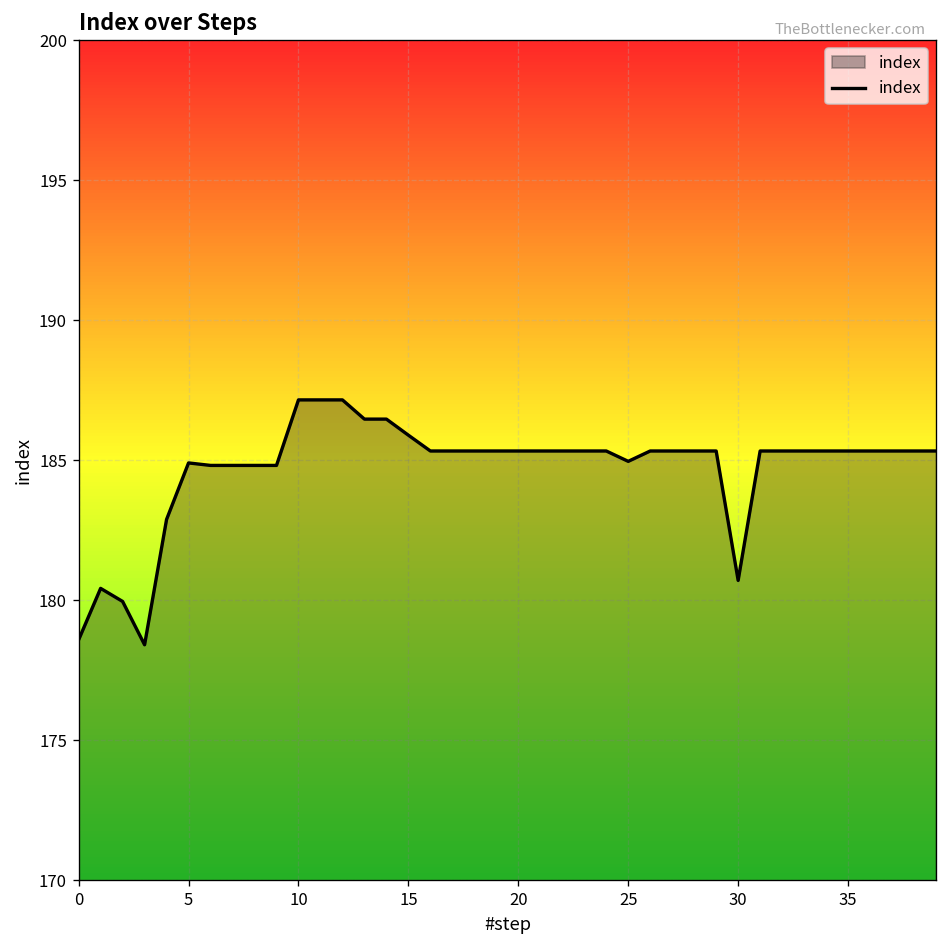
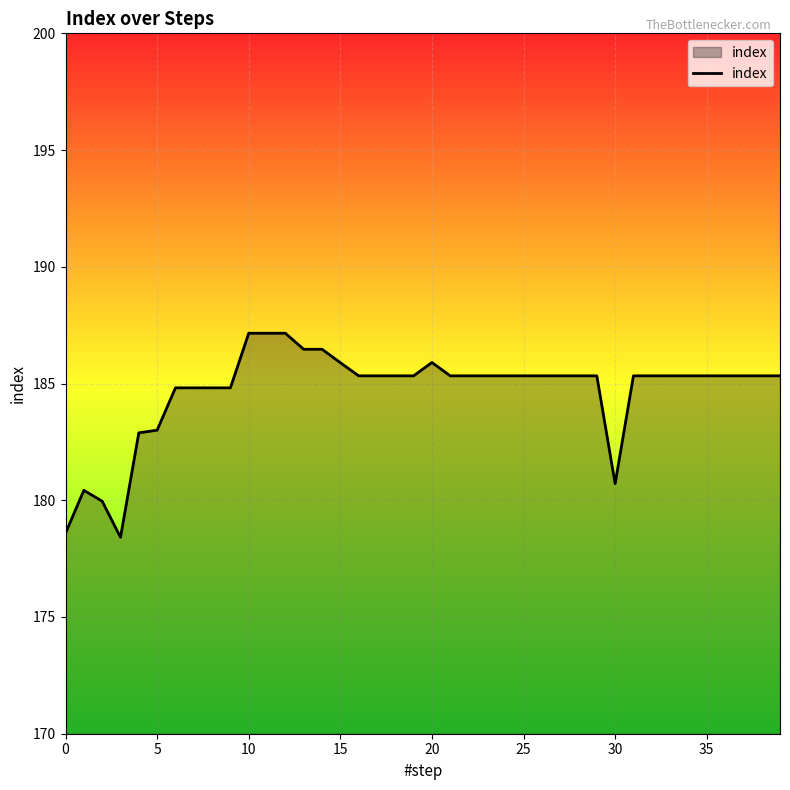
5: 184.9 -> 183.0
20: 185.3 -> 185.9
25: 185.0 -> 185.3
